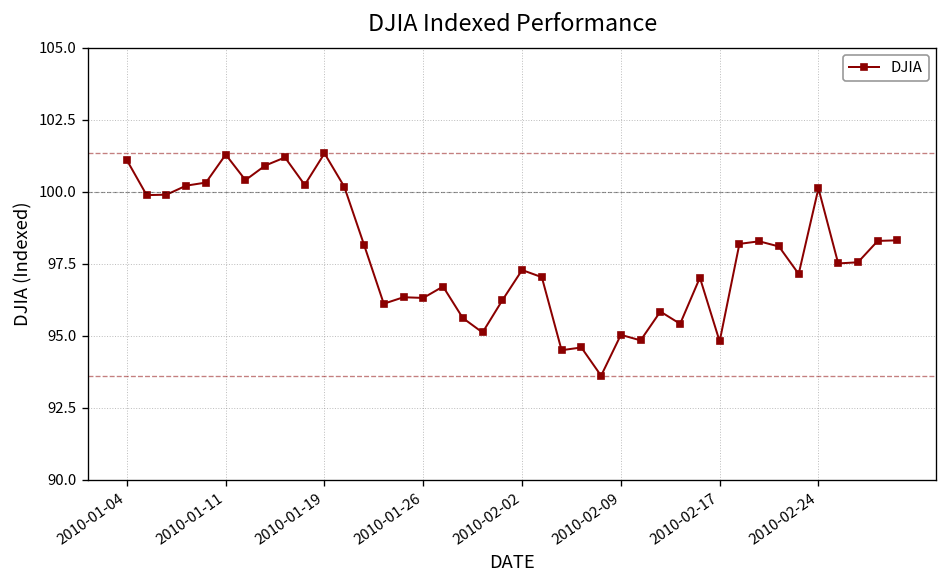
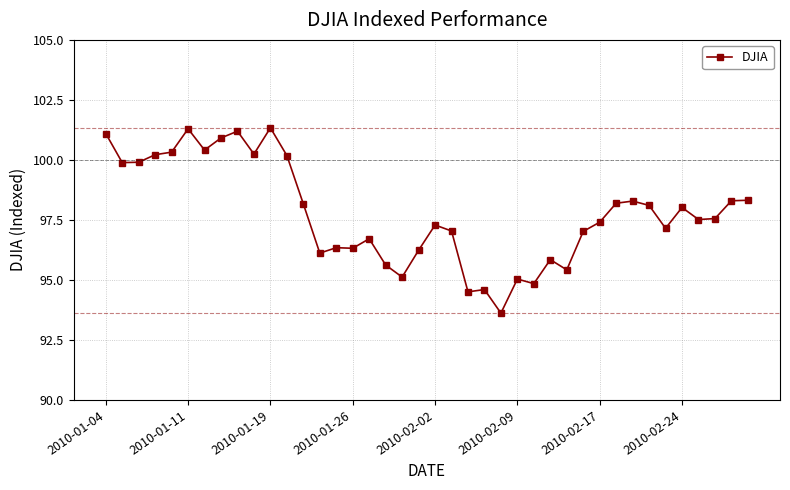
2010-02-17: 94.8 -> 97.4
2010-02-24: 100.1 -> 98.0
